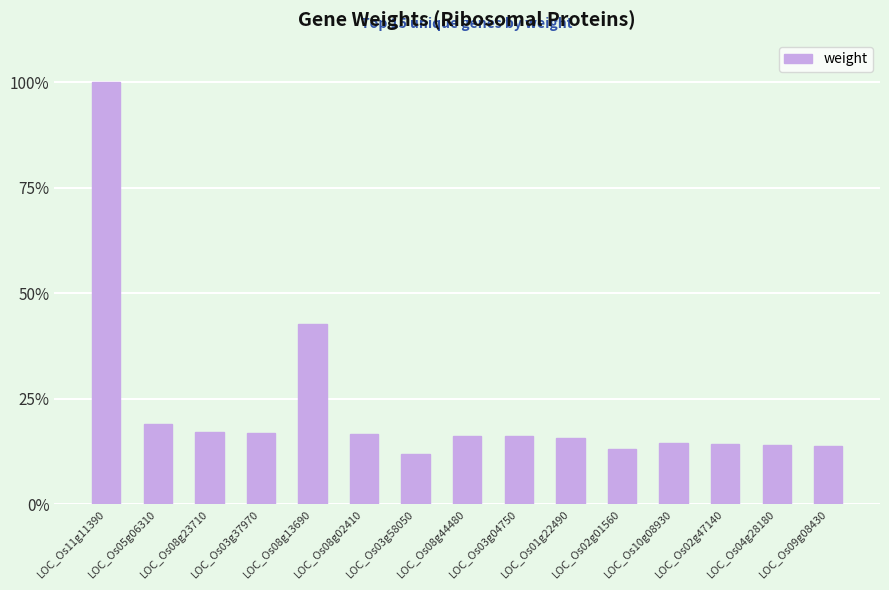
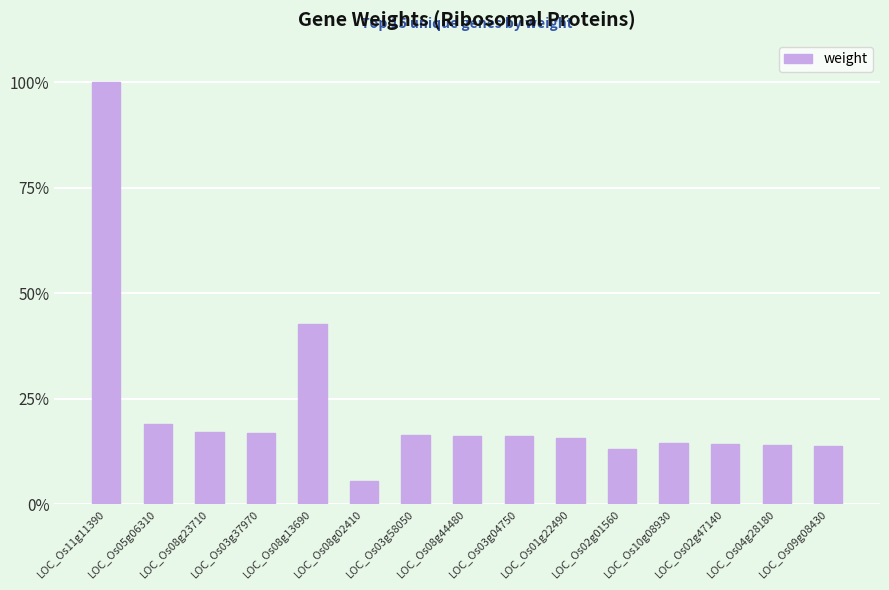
LOC_Os08g02410: 17% -> 5%
LOC_Os03g58050: 12% -> 16%
